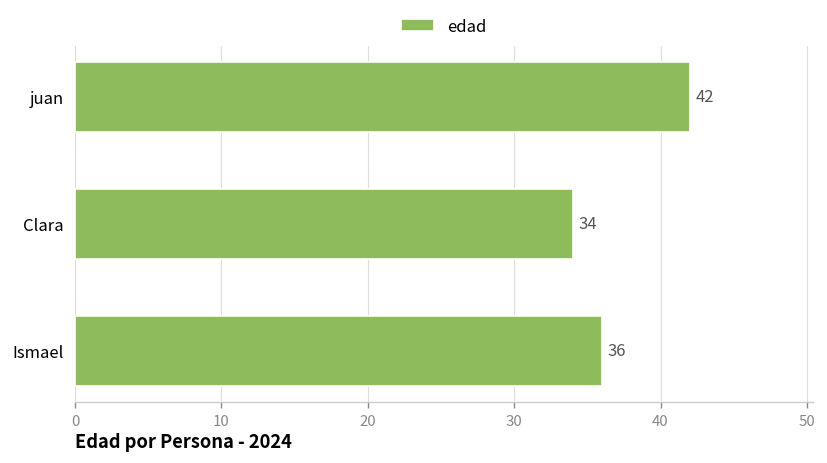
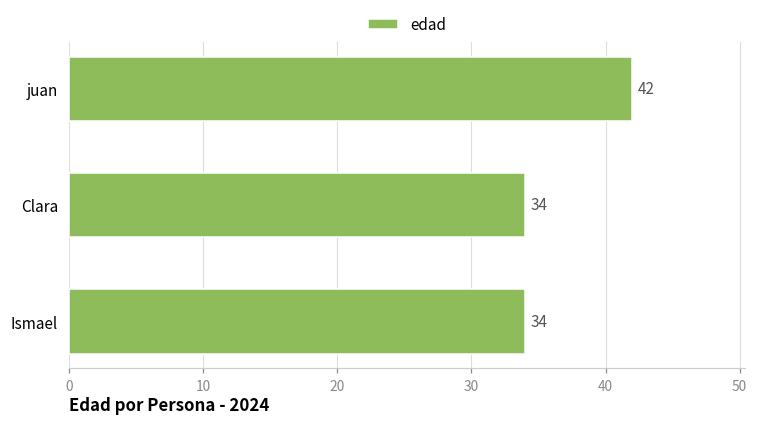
Ismael: 36 -> 34
